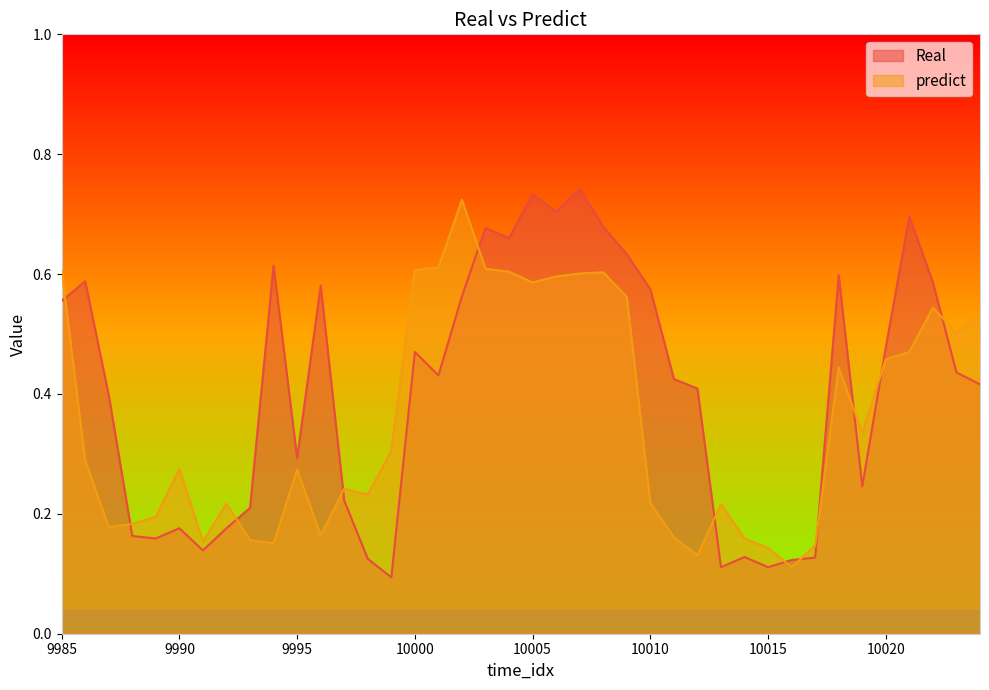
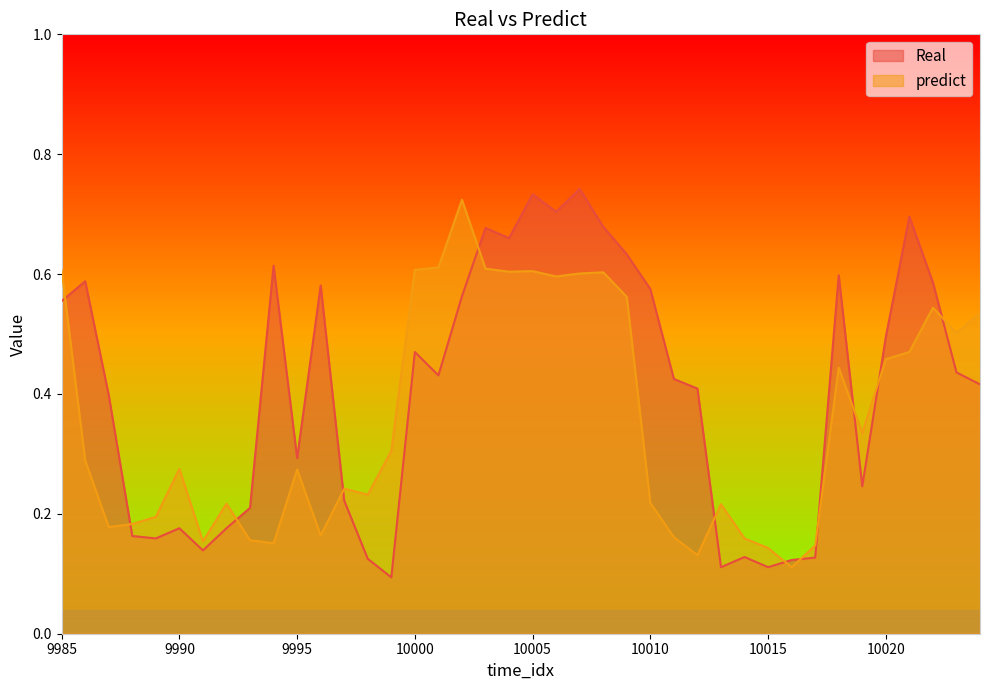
predict, 10005: 0.59 -> 0.61
Real, 10020: 0.48 -> 0.50
